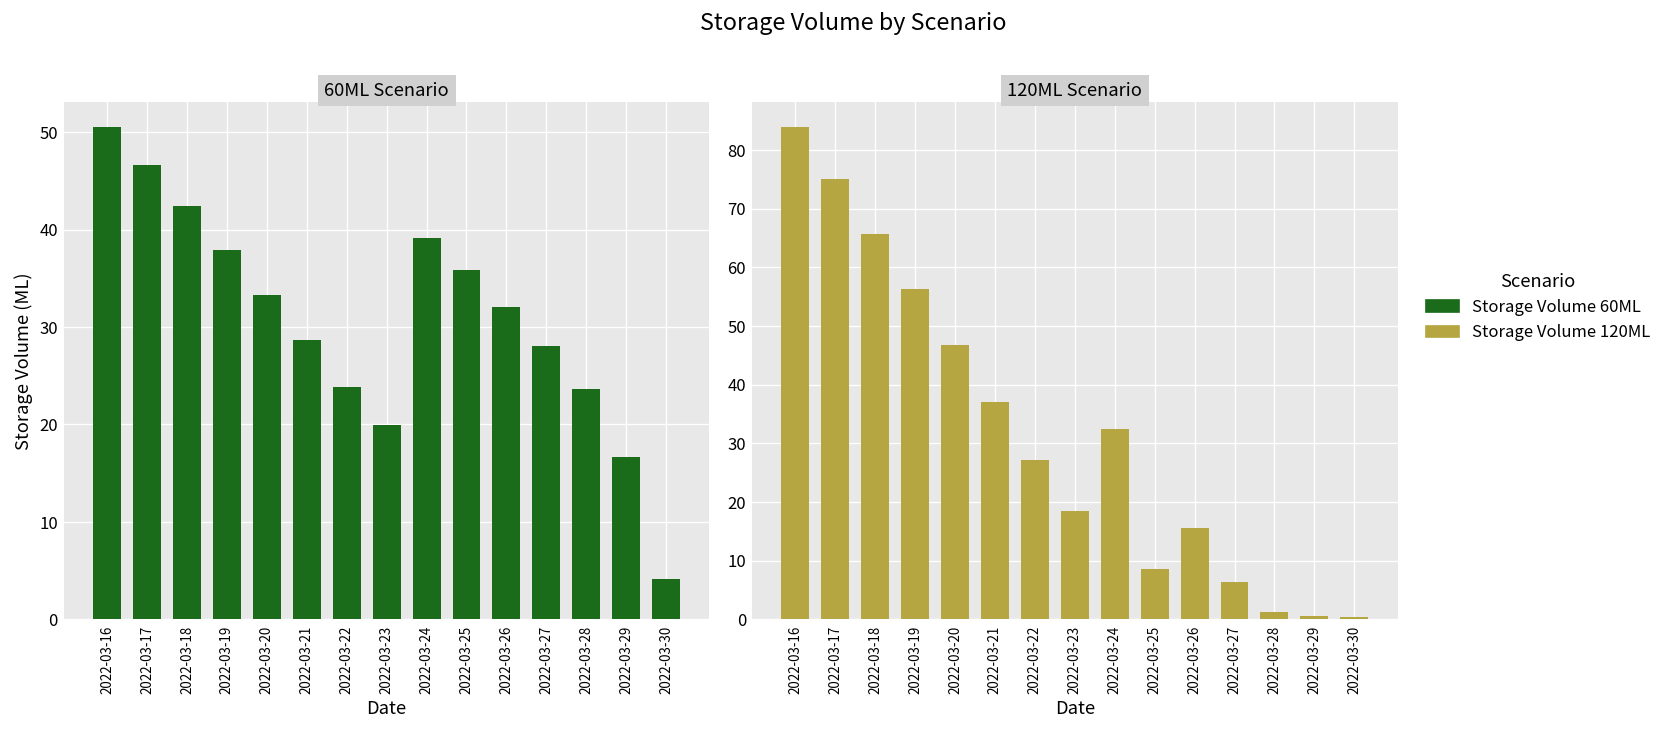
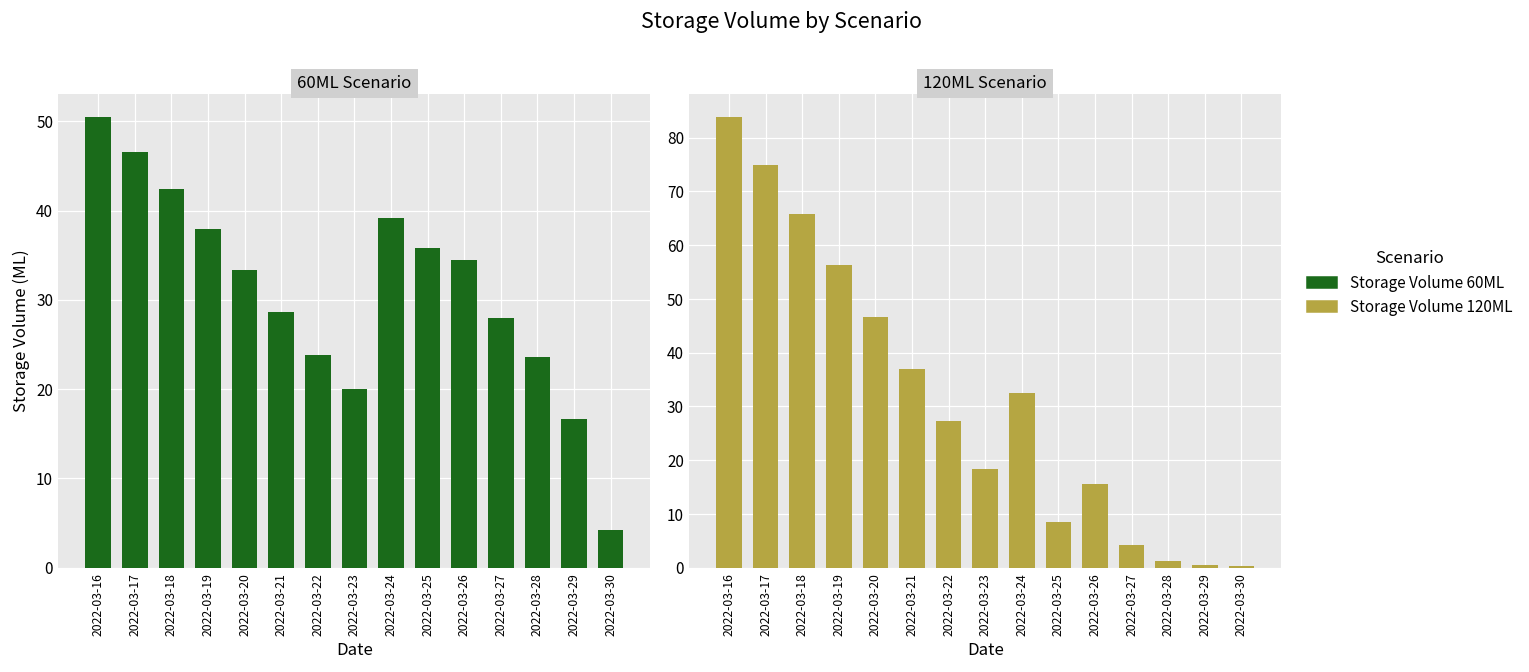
60ML Scenario, 2022-03-26: 32 -> 34
120ML Scenario, 2022-03-27: 6 -> 4
